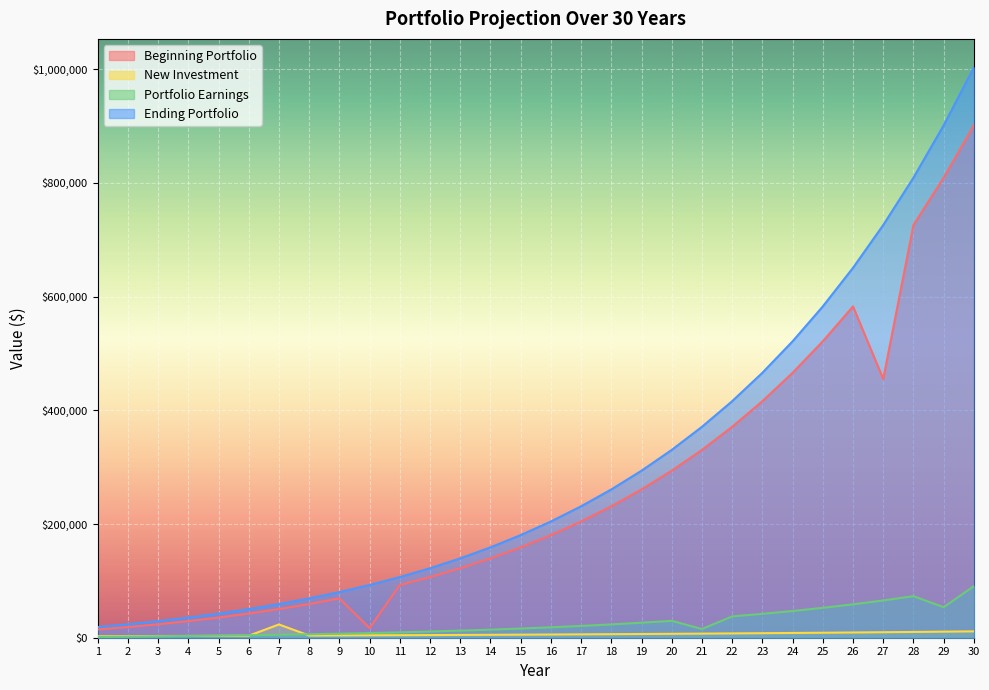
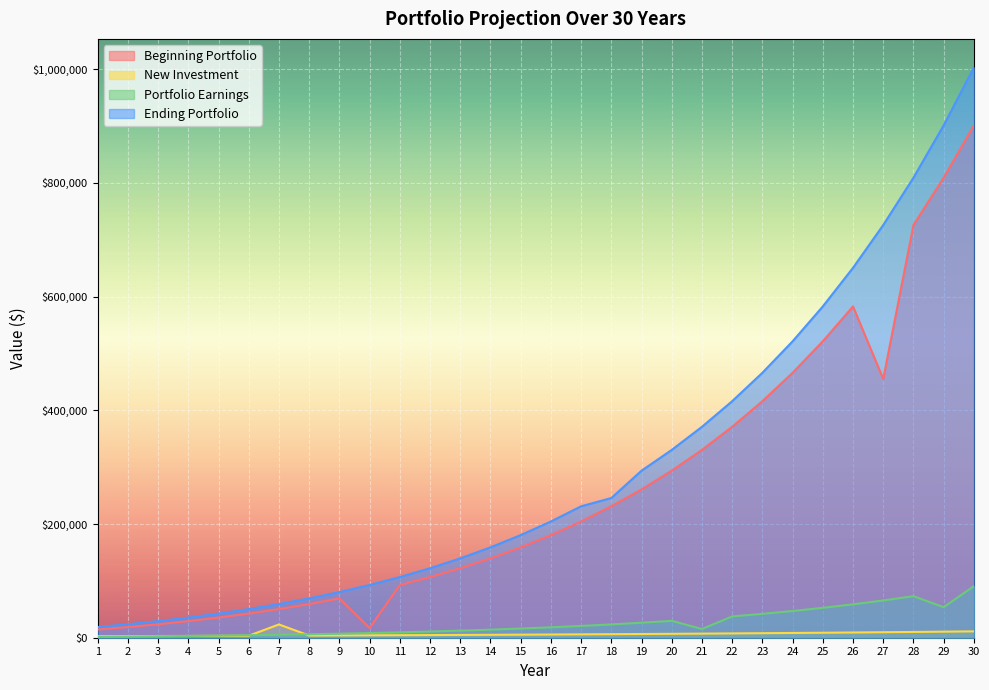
Ending Portfolio, 18: $260,000 -> $250,000
